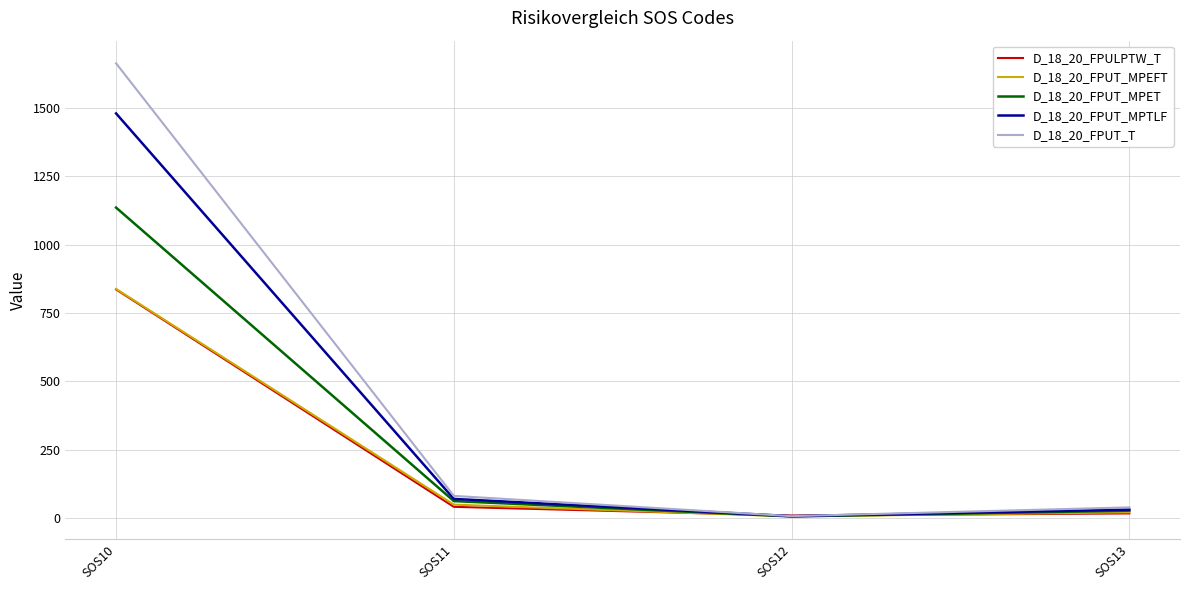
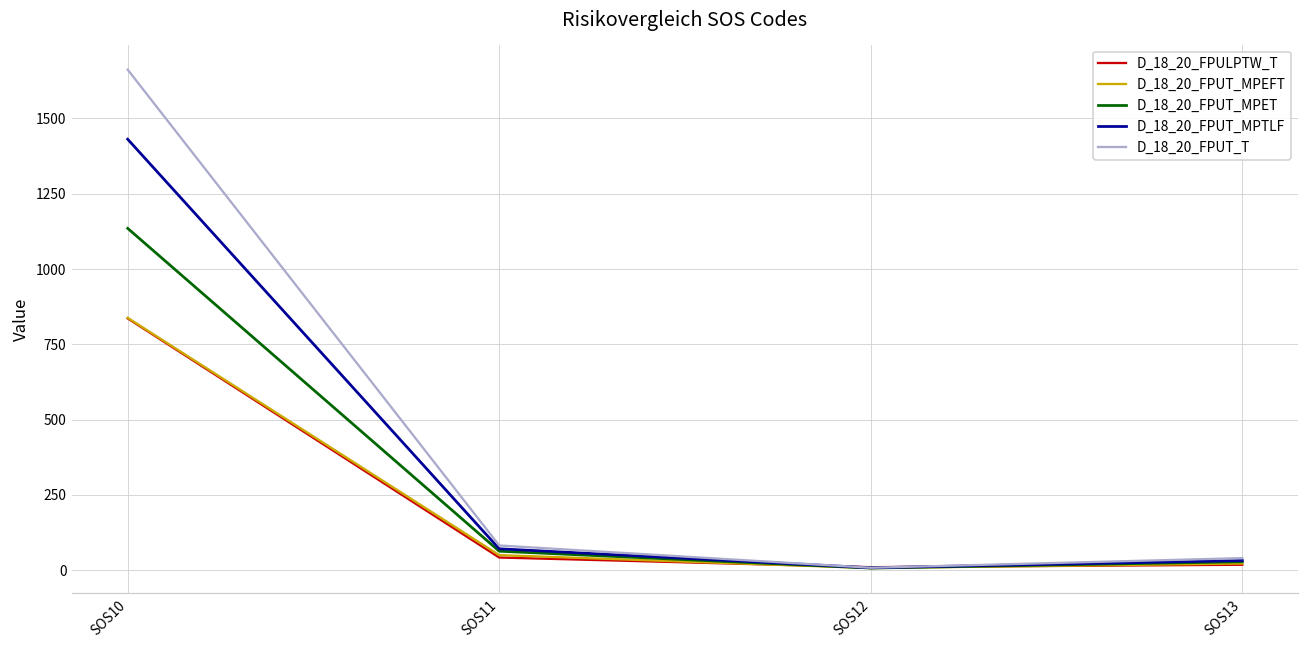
D_18_20_FPUT_MPTLF, SOS10: 1480 -> 1430
